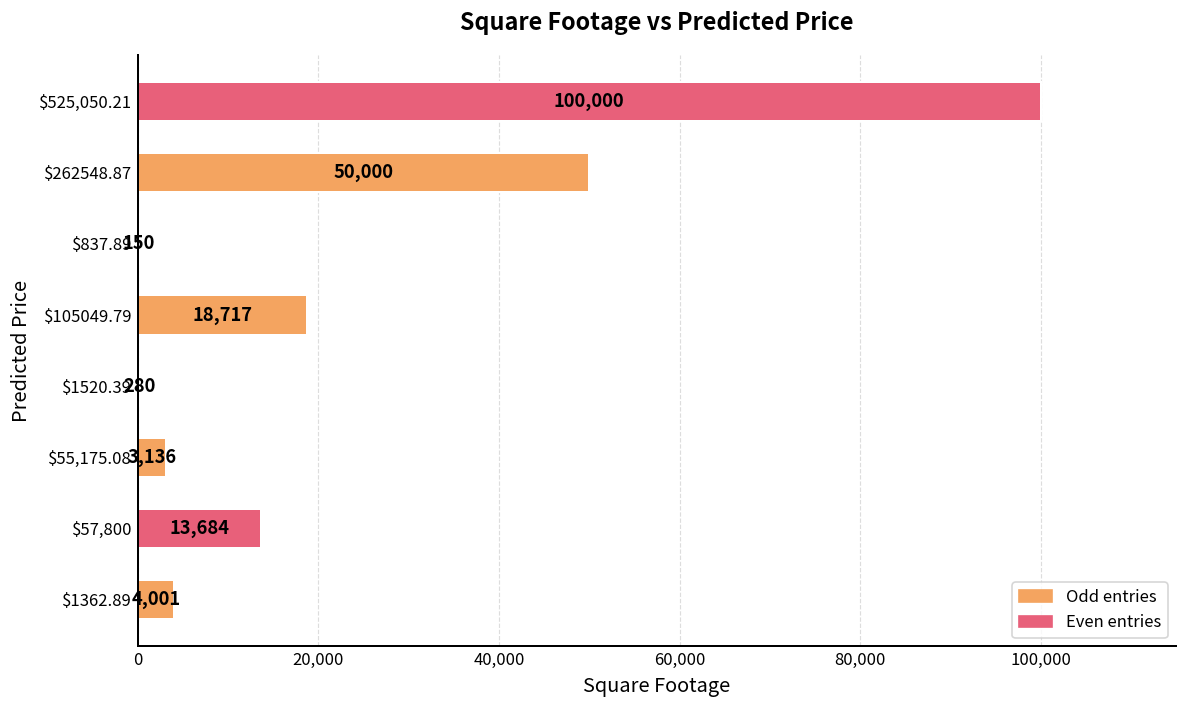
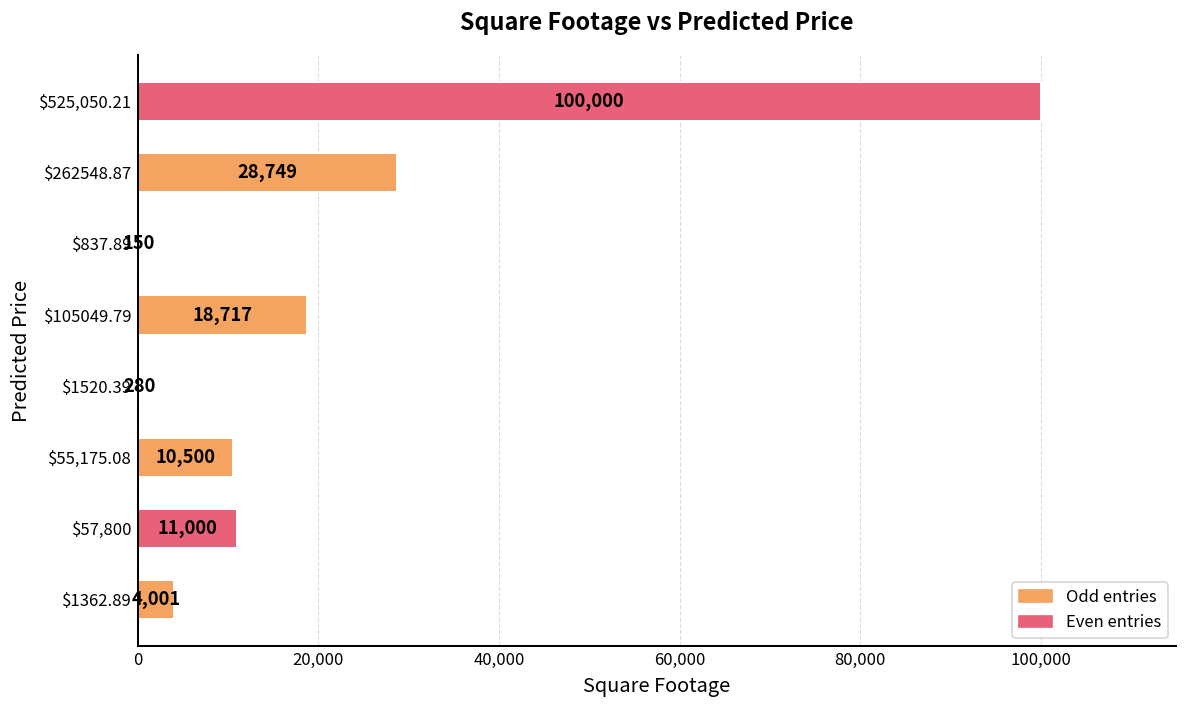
$262548.87: 50,000 -> 28,749
$55,175.08: 3,136 -> 10,500
$57,800: 13,684 -> 11,000
